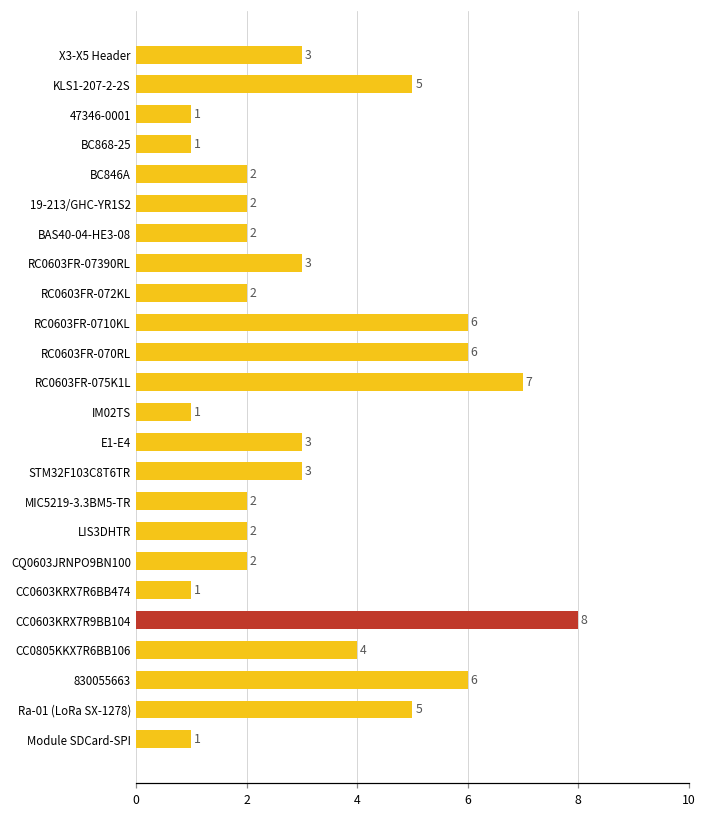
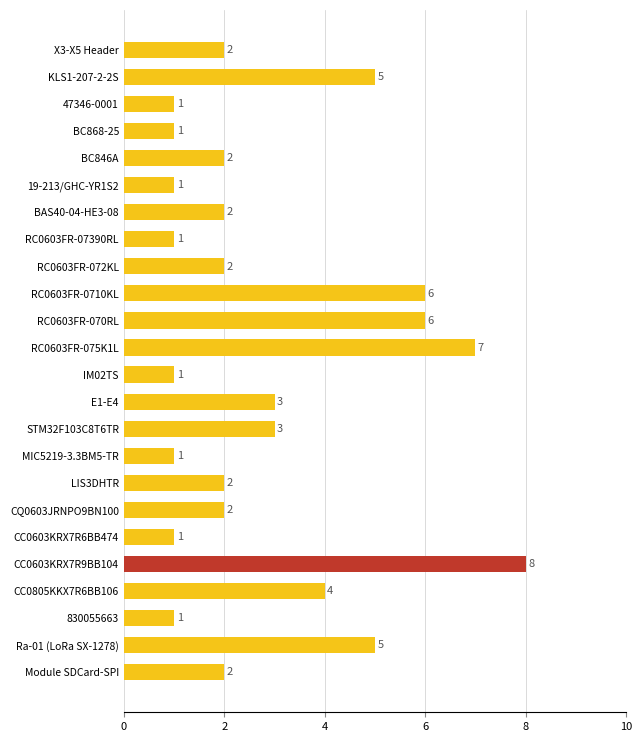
X3-X5 Header: 3 -> 2
19-213/GHC-YR1S2: 2 -> 1
RC0603FR-07390RL: 3 -> 1
MIC5219-3.3BM5-TR: 2 -> 1
830055663: 6 -> 1
Module SDCard-SPI: 1 -> 2
